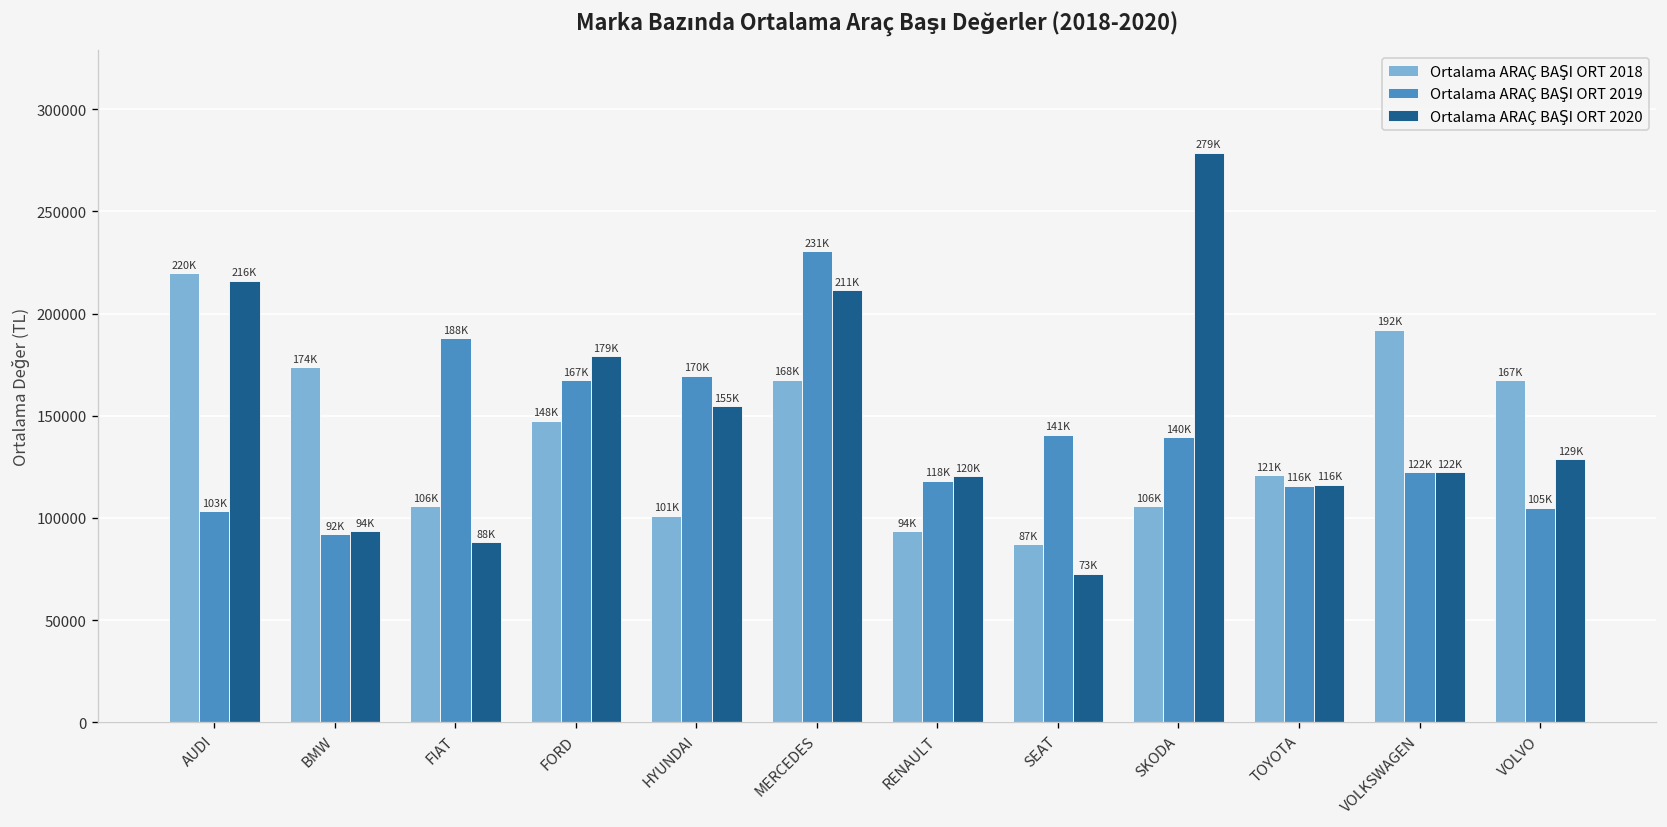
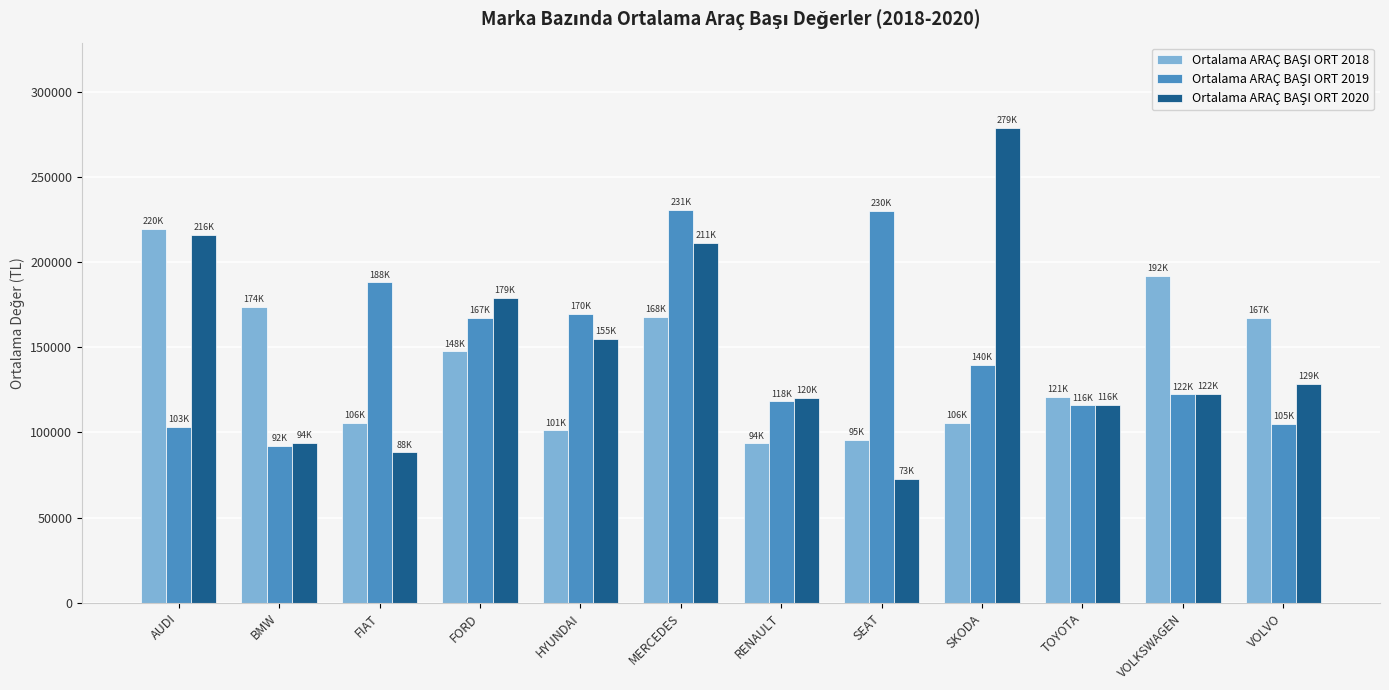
Ortalama ARAÇ BAŞI ORT 2018, SEAT: 87K -> 95K
Ortalama ARAÇ BAŞI ORT 2019, SEAT: 141K -> 230K
